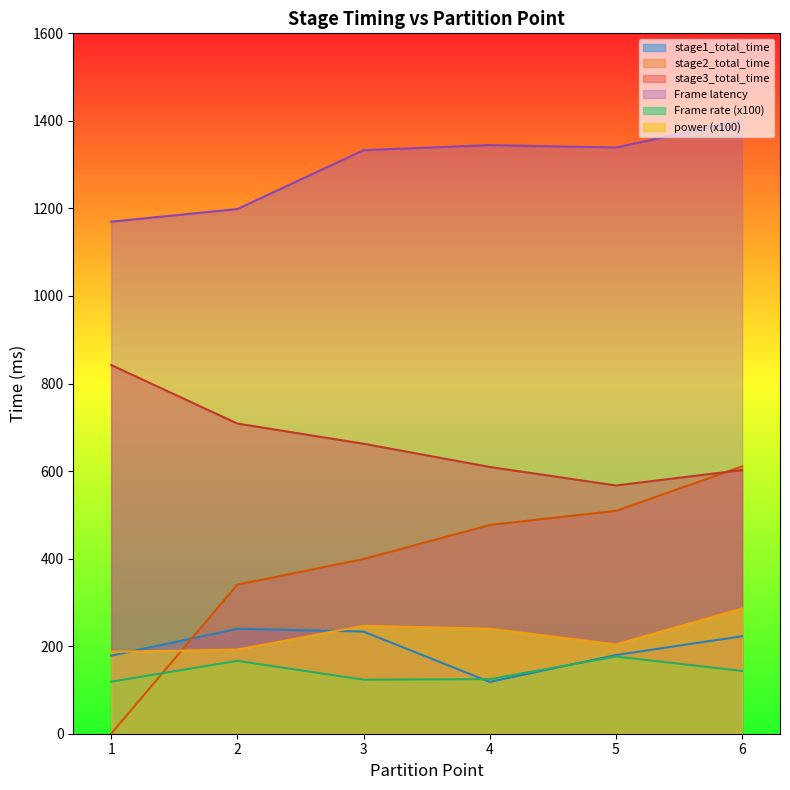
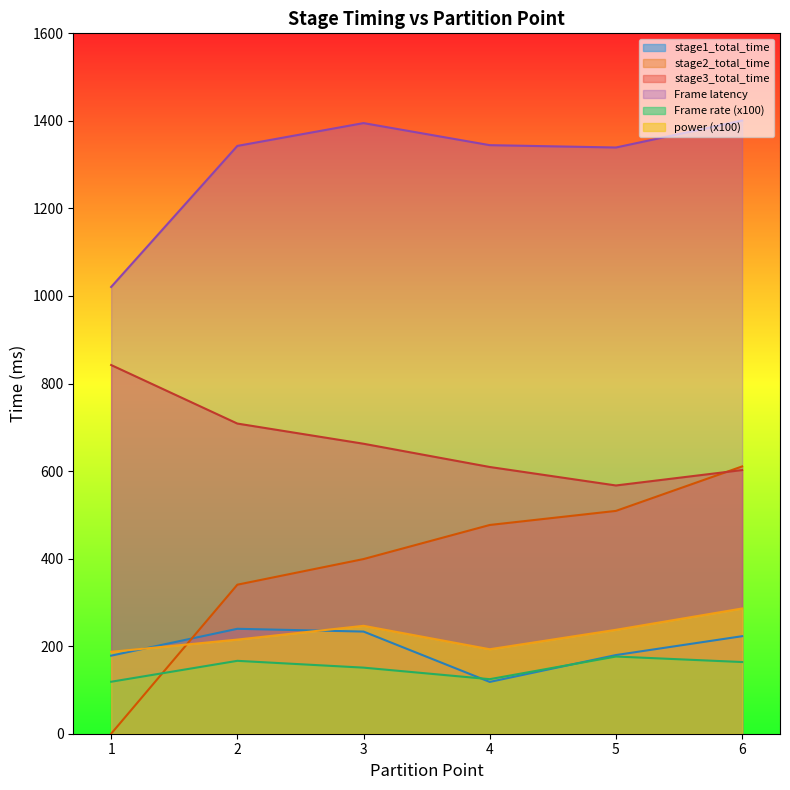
Frame latency, 1: 1170 -> 1020
Frame latency, 2: 1200 -> 1340
power (x100), 2: 190 -> 220
Frame latency, 3: 1330 -> 1390
Frame rate (x100), 3: 120 -> 150
power (x100), 4: 240 -> 190
power (x100), 5: 200 -> 240
Frame rate (x100), 6: 140 -> 160
